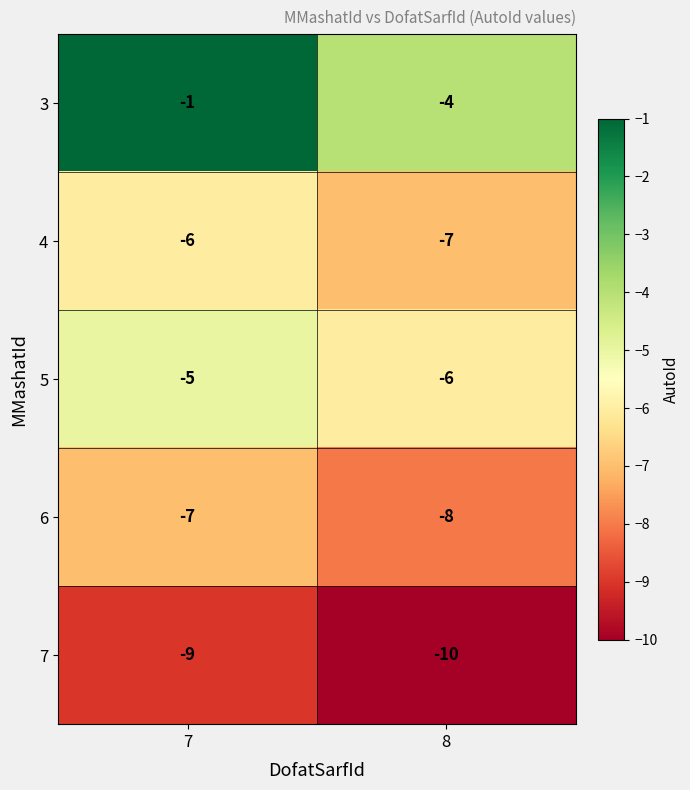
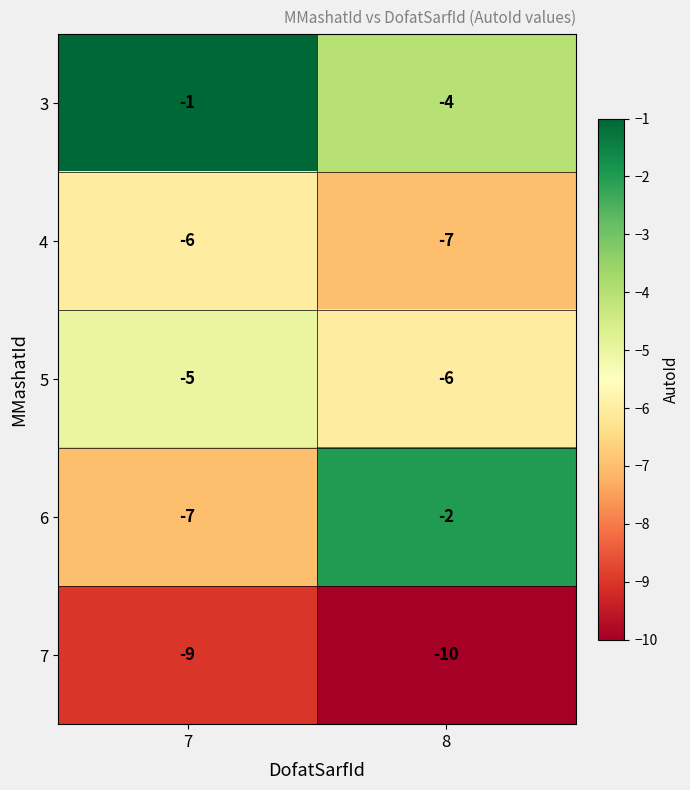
6, 8: -8 -> -2
